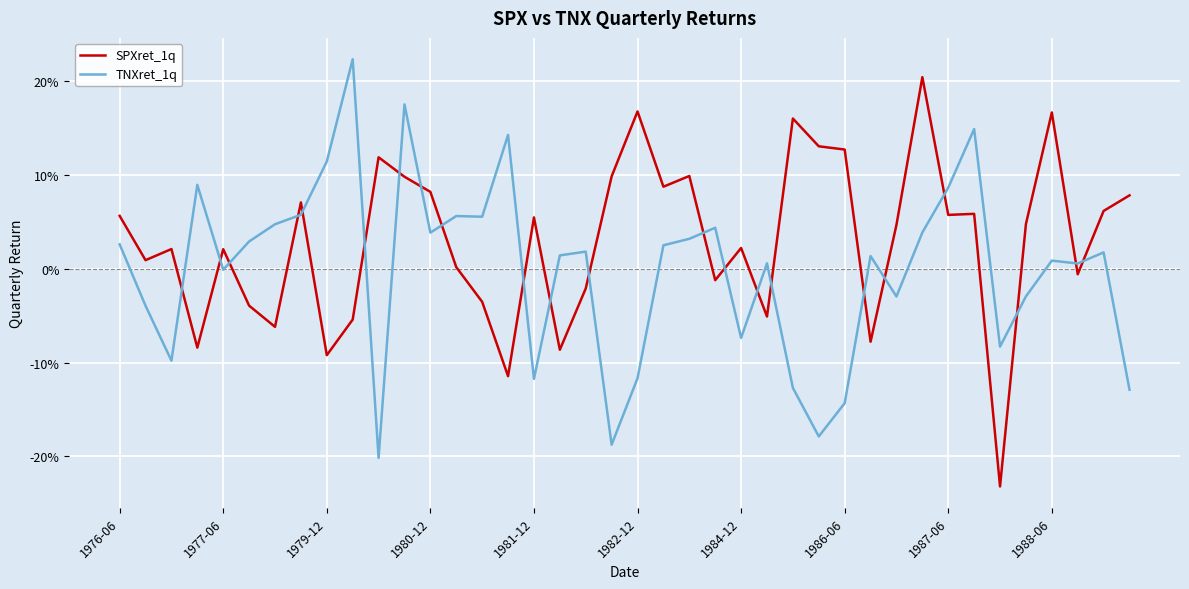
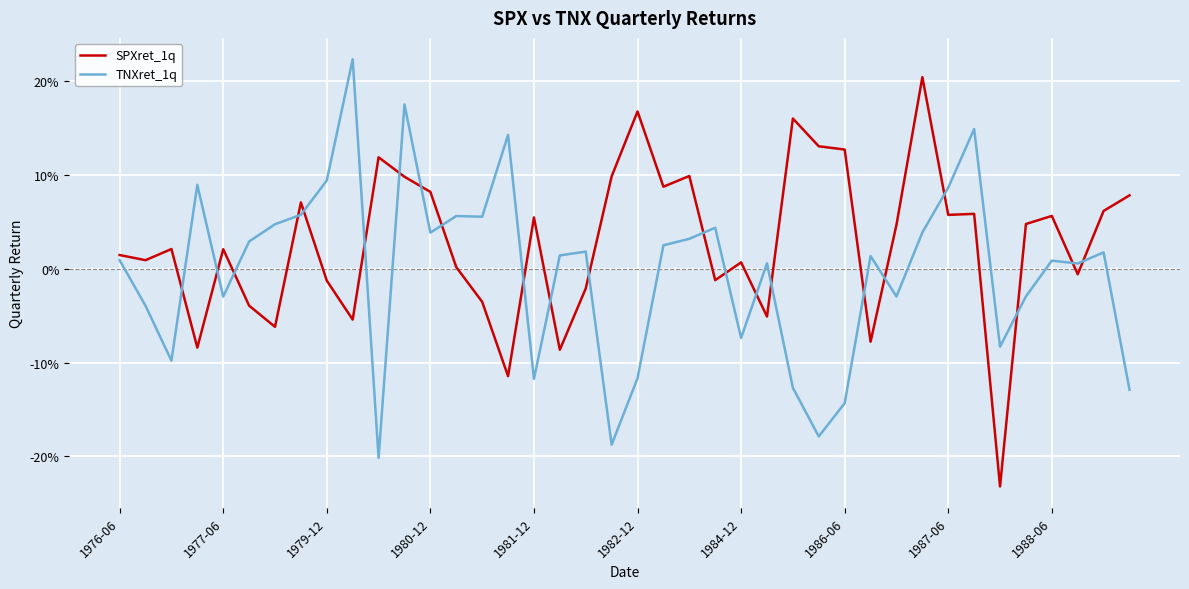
SPXret_1q, 1976-06: 6% -> 1%
TNXret_1q, 1976-06: 3% -> 1%
TNXret_1q, 1977-06: 0% -> -3%
SPXret_1q, 1979-12: -9% -> -1%
TNXret_1q, 1979-12: 11% -> 9%
SPXret_1q, 1984-12: 2% -> 1%
SPXret_1q, 1988-06: 17% -> 6%
